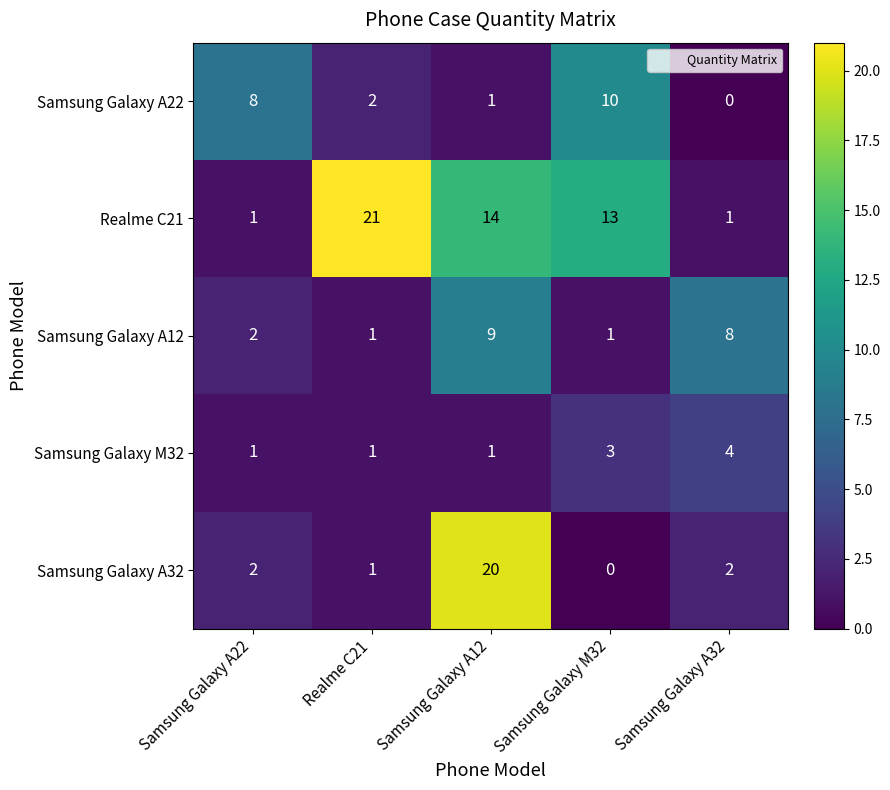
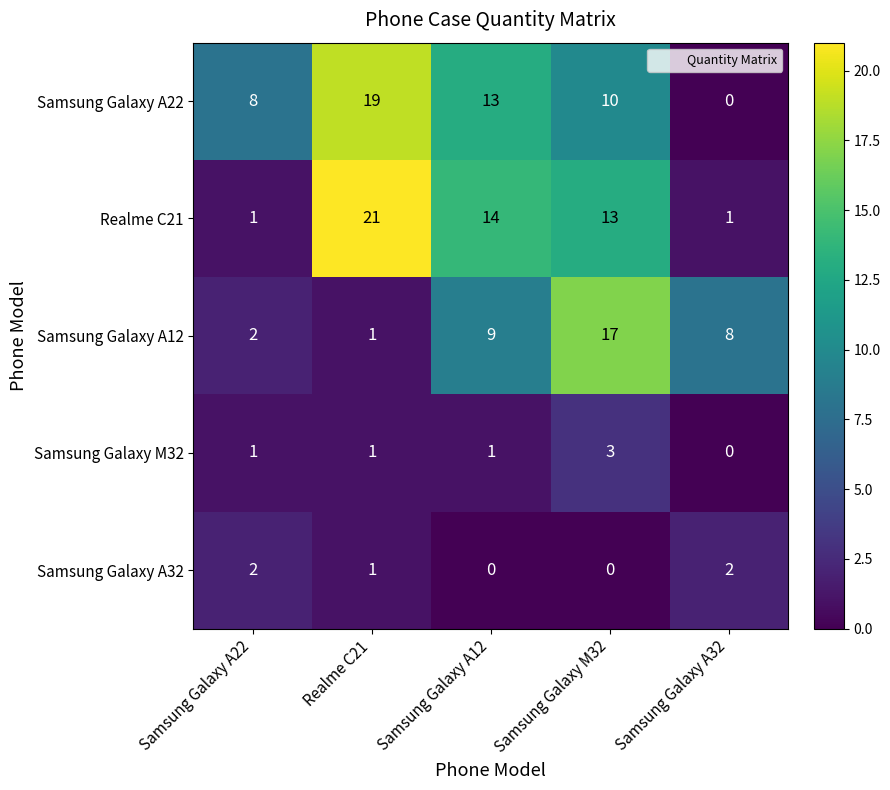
Samsung Galaxy A22, Realme C21: 2 -> 19
Samsung Galaxy A22, Samsung Galaxy A12: 1 -> 13
Samsung Galaxy A12, Samsung Galaxy M32: 1 -> 17
Samsung Galaxy M32, Samsung Galaxy A32: 4 -> 0
Samsung Galaxy A32, Samsung Galaxy A12: 20 -> 0
